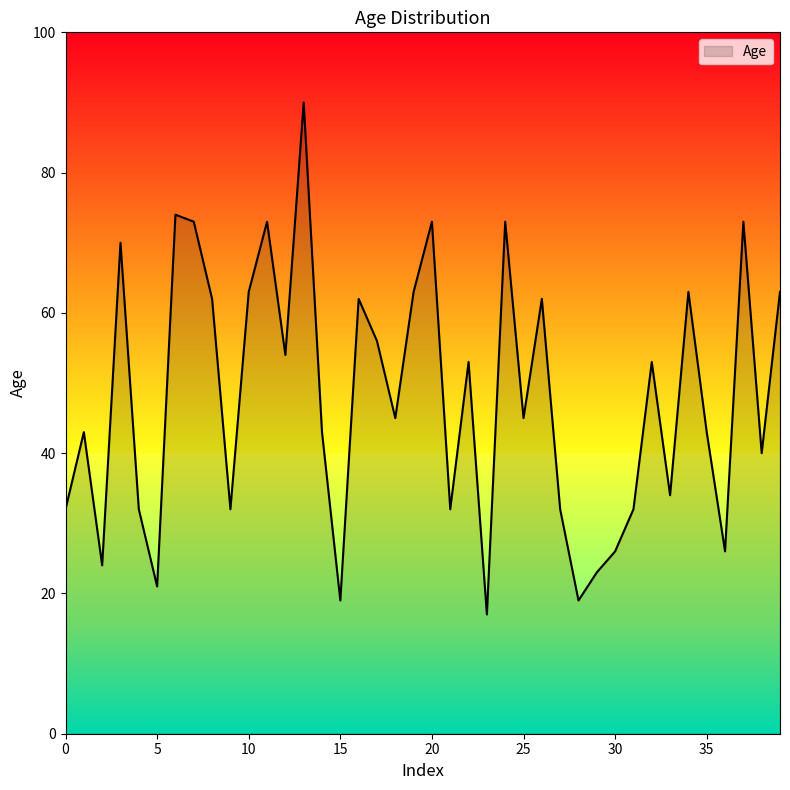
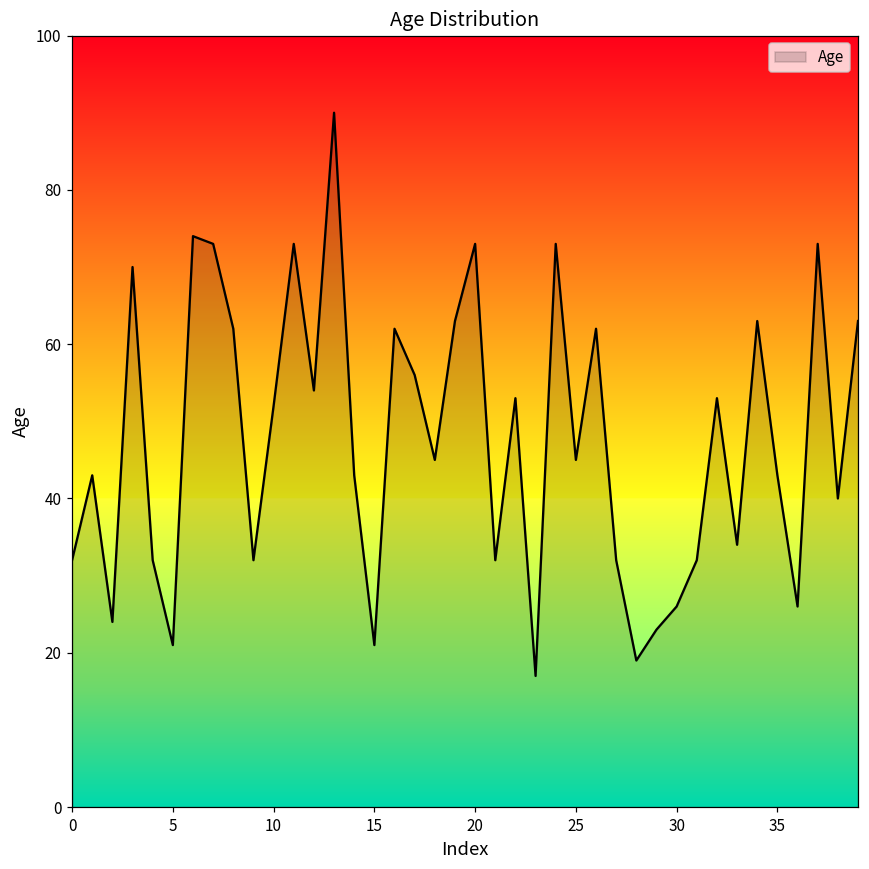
10: 63 -> 52
15: 19 -> 21
